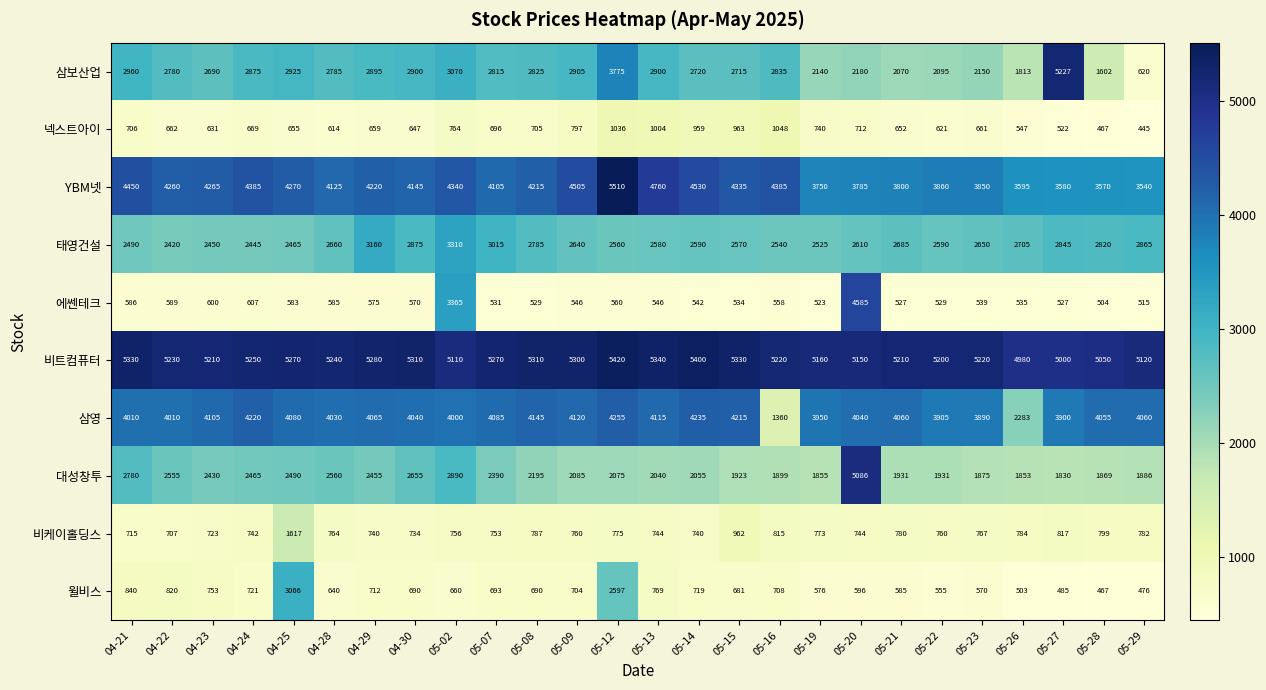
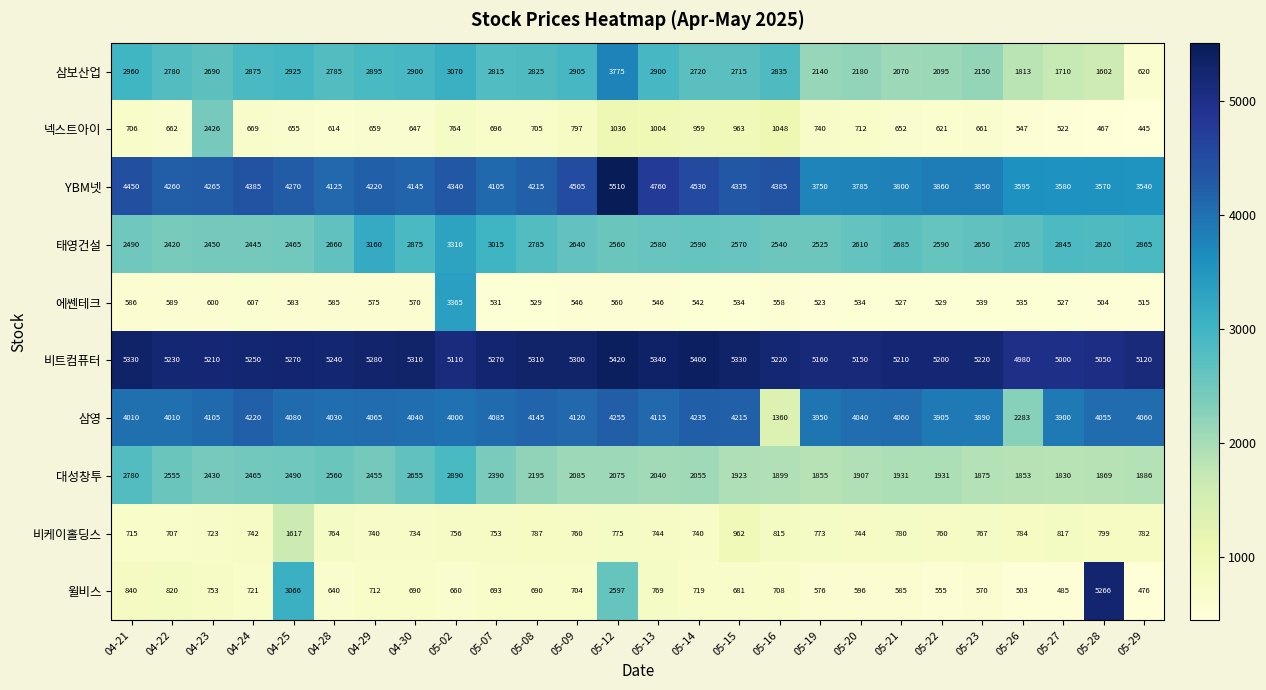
삼보산업, 05-27: 5227 -> 1710
넥스트아이, 04-23: 631 -> 2426
에쎈테크, 05-20: 4585 -> 534
대성창투, 05-20: 5086 -> 1907
윌비스, 05-28: 467 -> 5266
